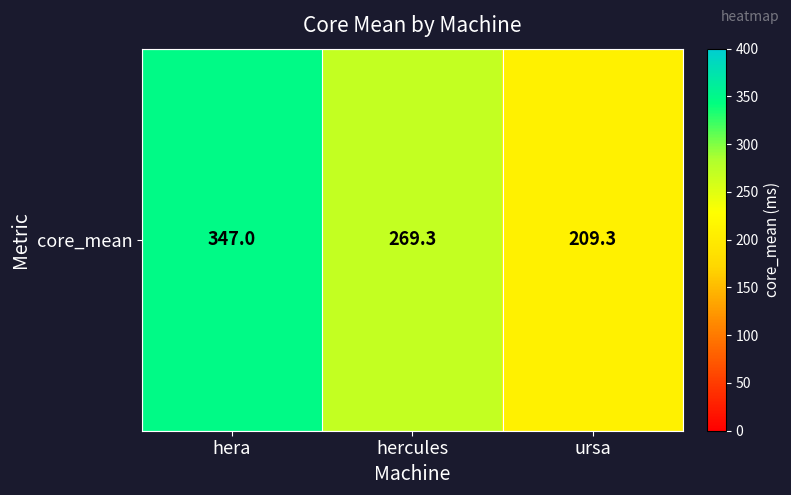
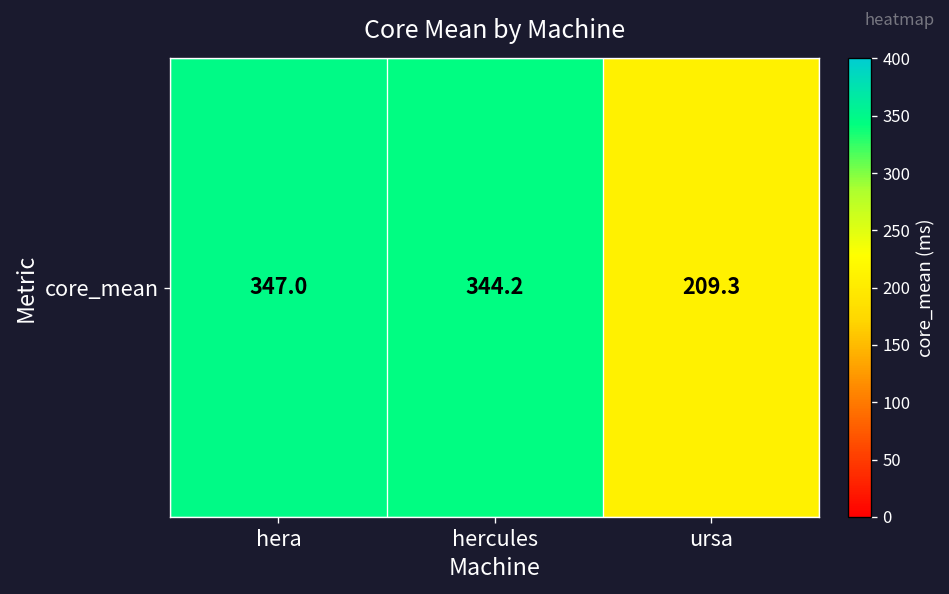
core_mean, hercules: 269.3 -> 344.2
